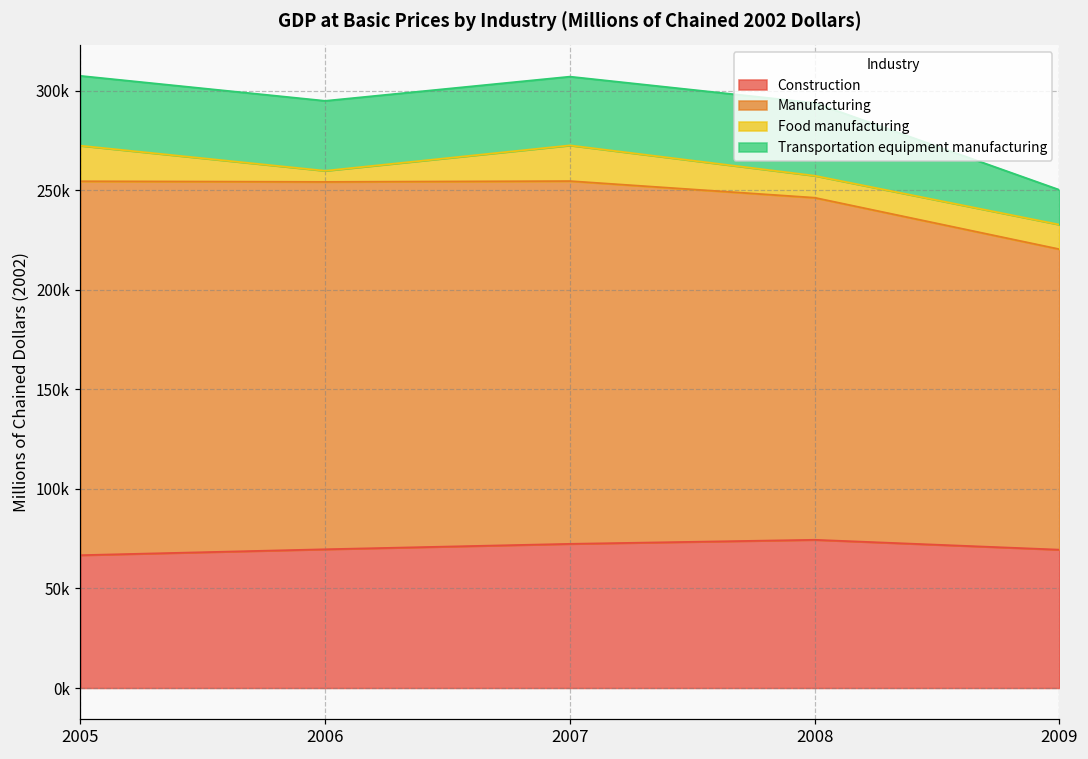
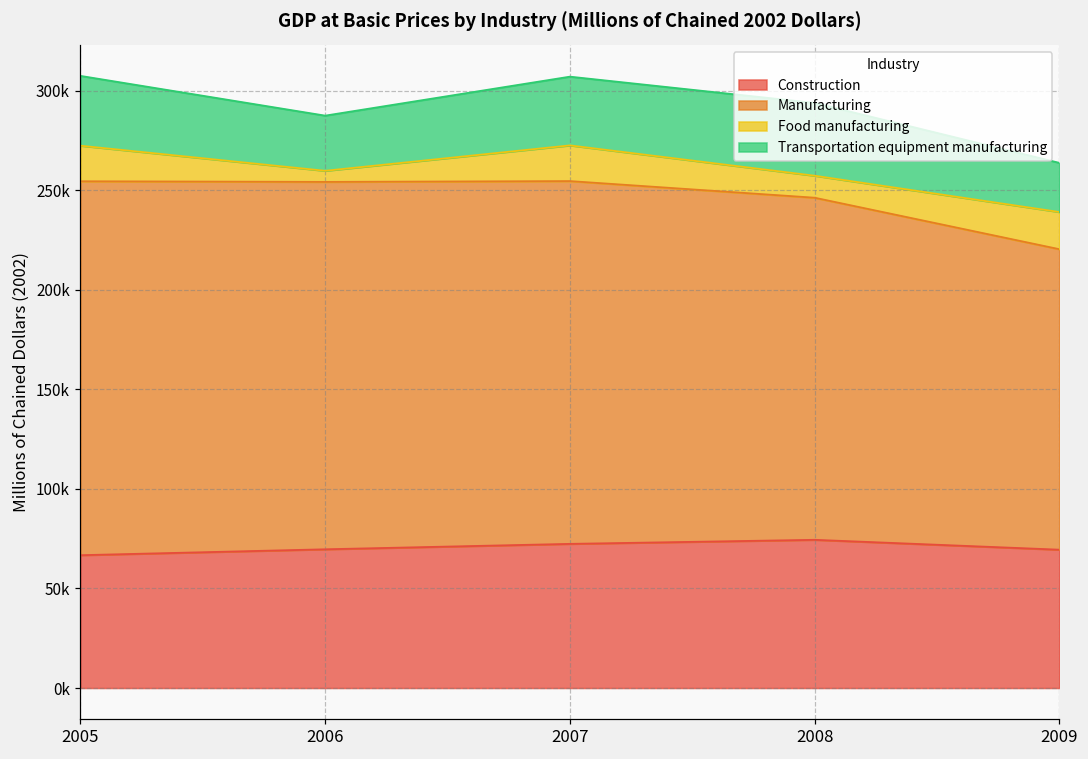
Transportation equipment manufacturing, 2006: 35000 -> 28000
Food manufacturing, 2009: 12000 -> 19000
Transportation equipment manufacturing, 2009: 17000 -> 25000
